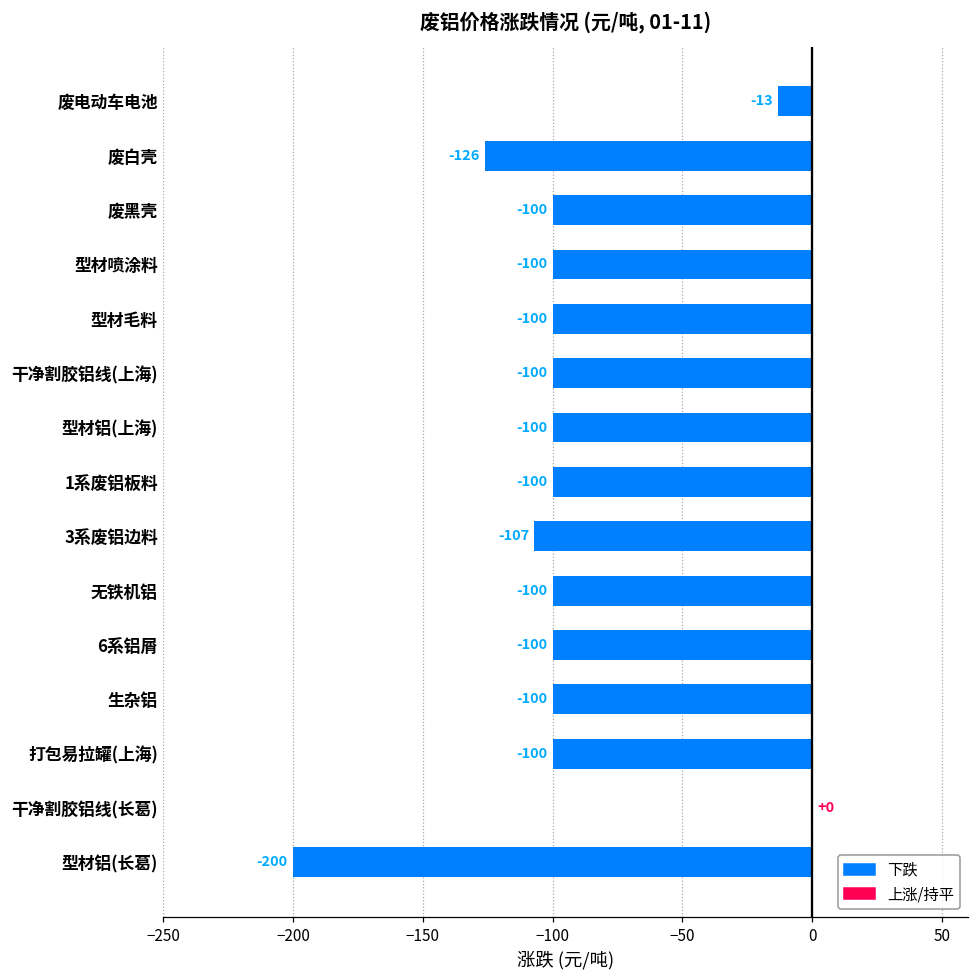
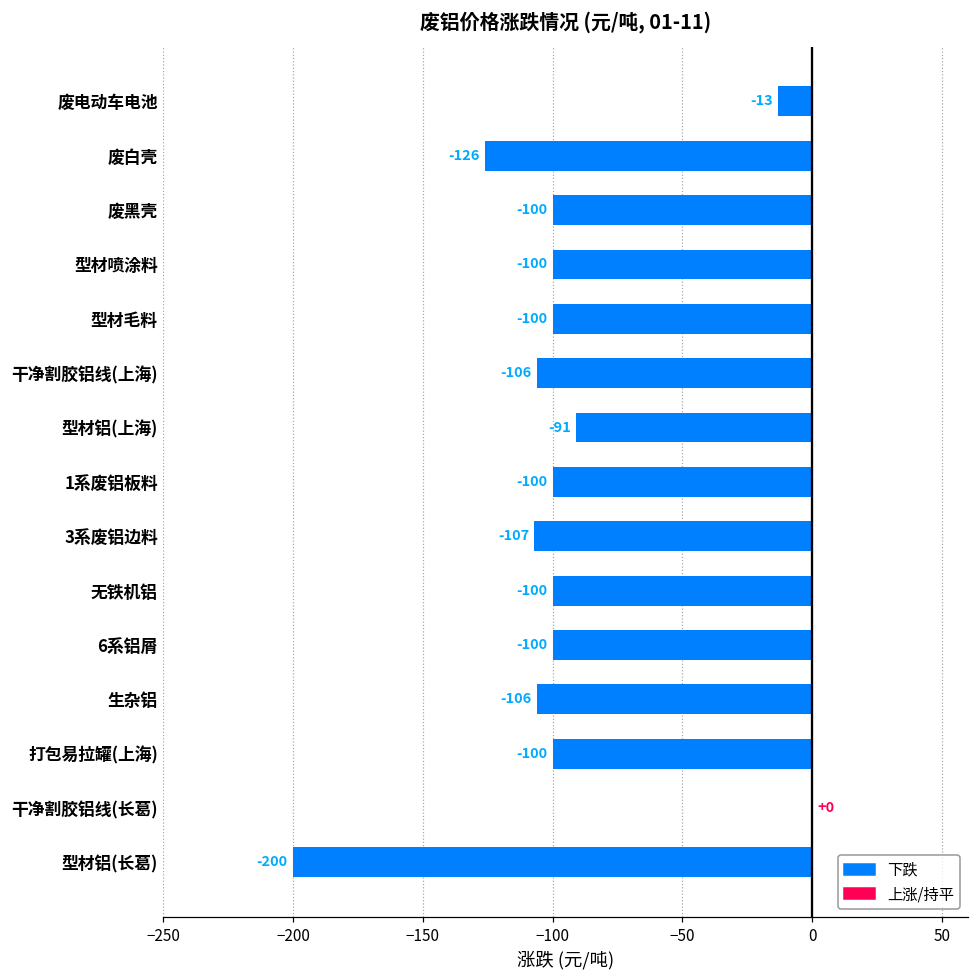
干净割胶铝线(上海): -100 -> -106
型材铝(上海): -100 -> -91
生杂铝: -100 -> -106
